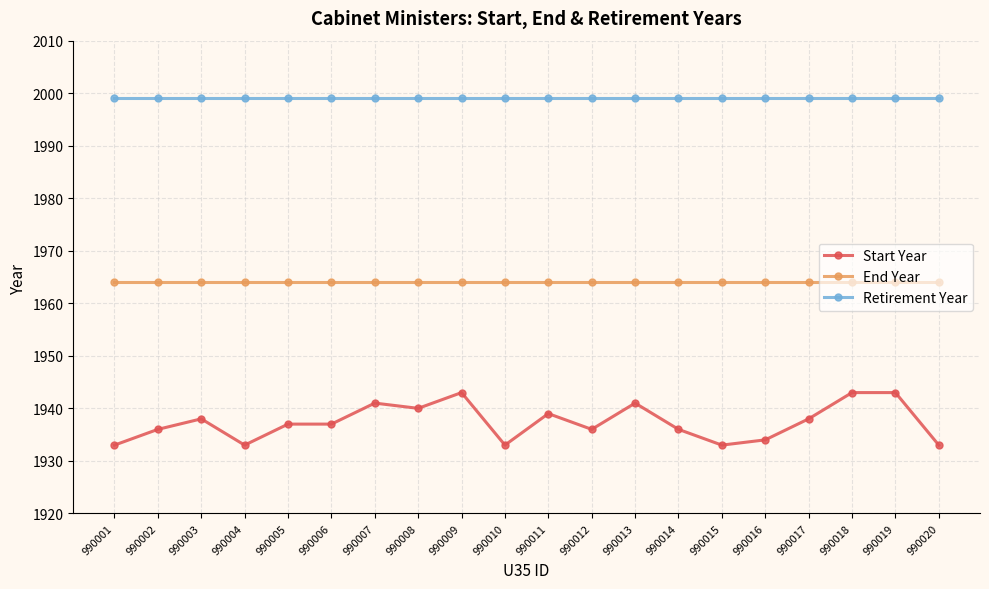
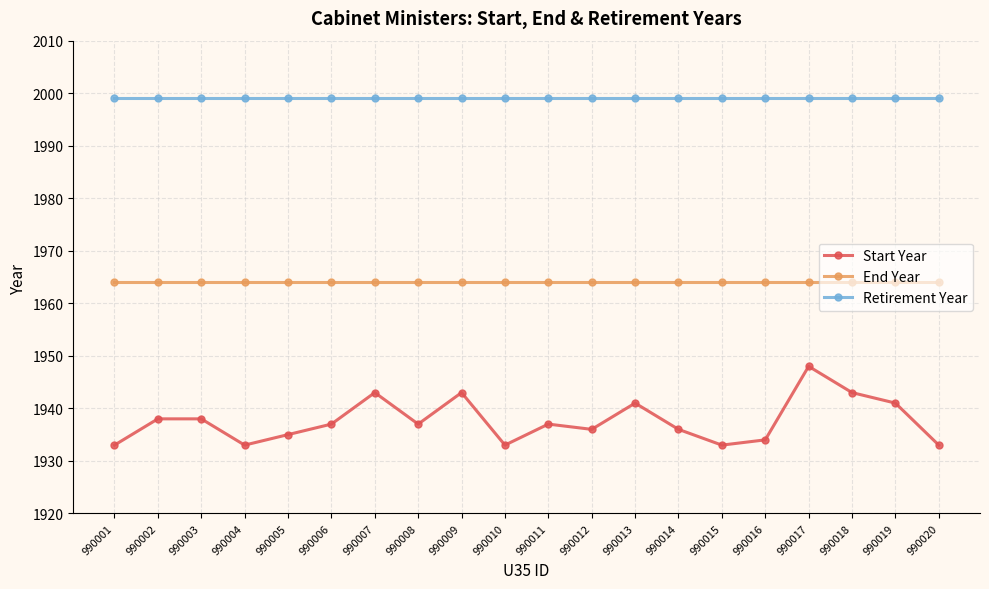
Start Year, 990002: 1936 -> 1938
Start Year, 990005: 1937 -> 1935
Start Year, 990007: 1941 -> 1943
Start Year, 990008: 1940 -> 1937
Start Year, 990011: 1939 -> 1937
Start Year, 990017: 1938 -> 1948
Start Year, 990019: 1943 -> 1941
